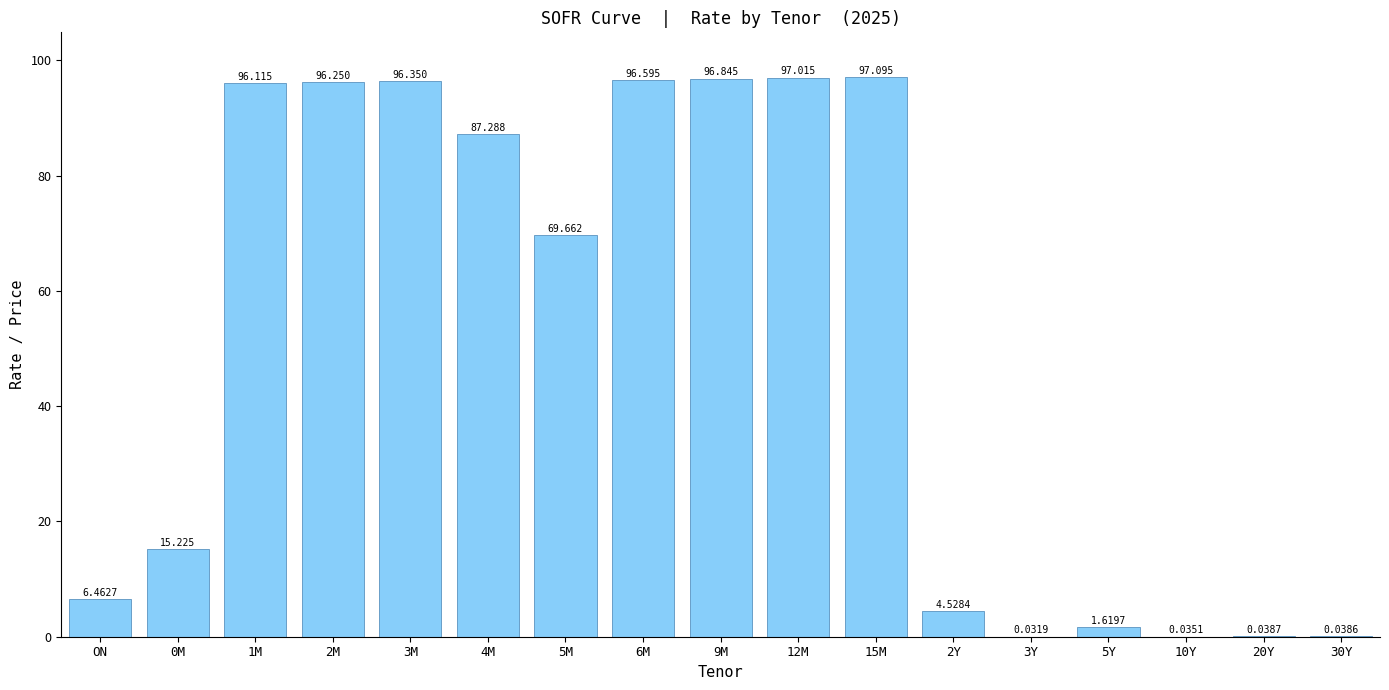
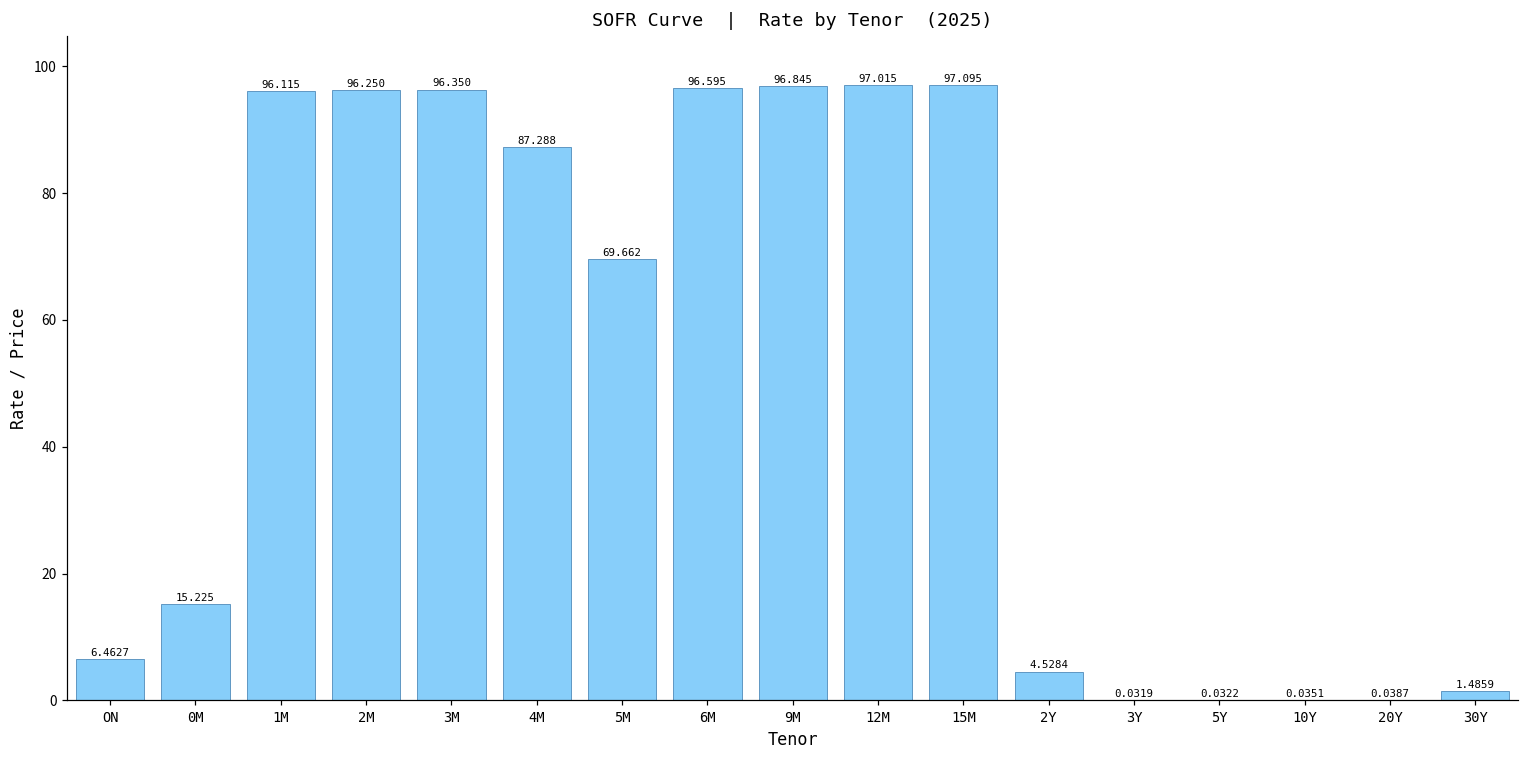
5Y: 1.6197 -> 0.0322
30Y: 0.0386 -> 1.4859
